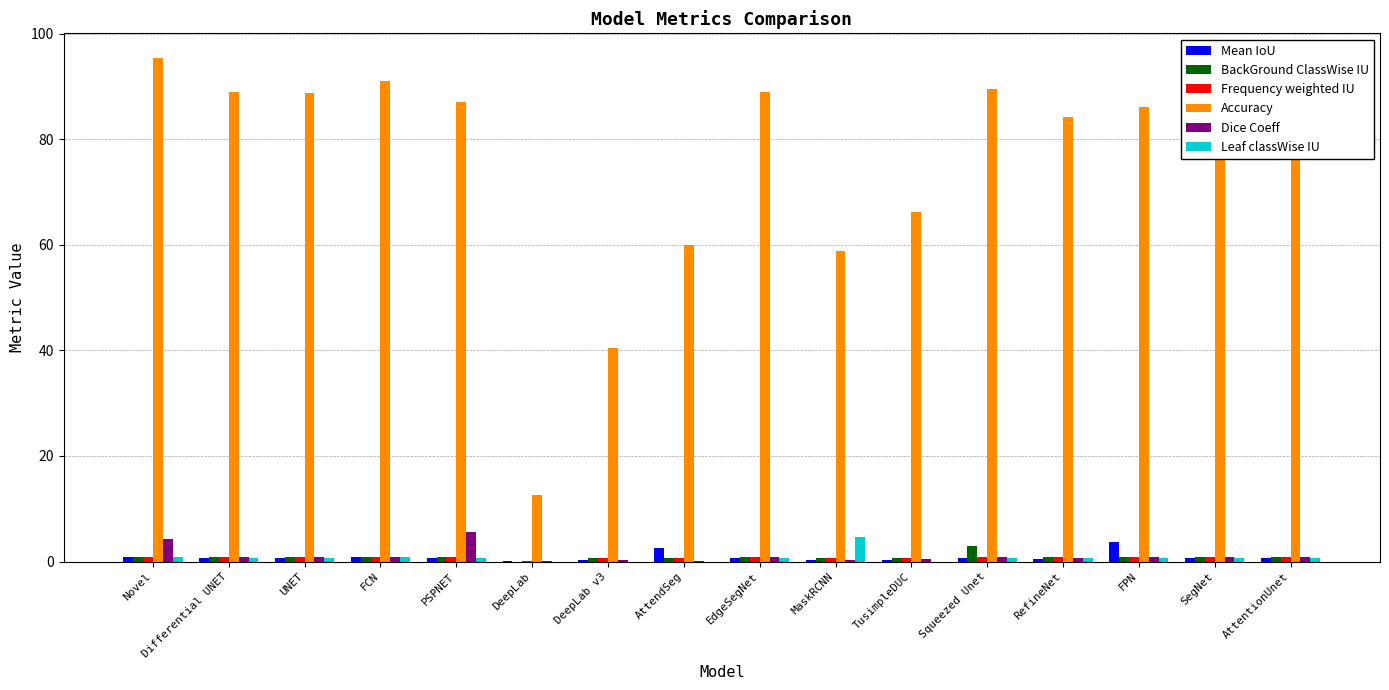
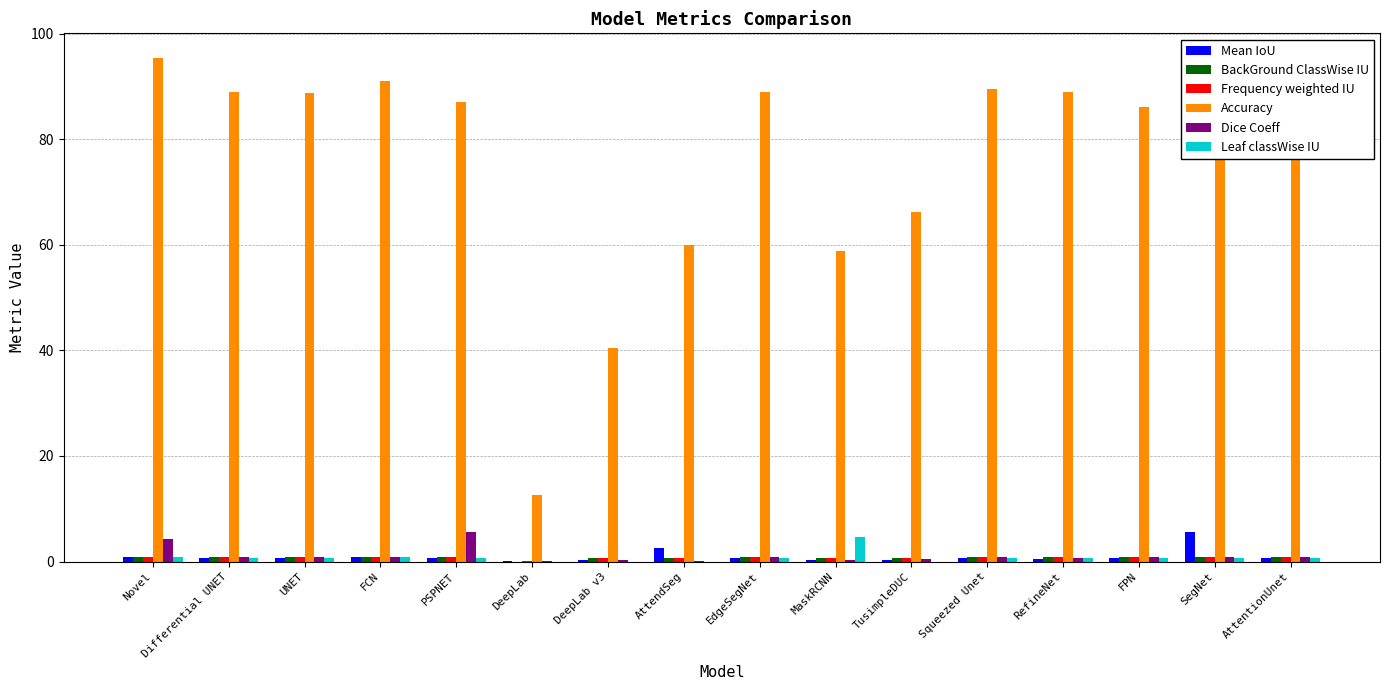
BackGround ClassWise IU, Squeezed Unet: 3 -> 1
Accuracy, RefineNet: 84 -> 89
Mean IoU, FPN: 4 -> 1
Mean IoU, SegNet: 1 -> 6
